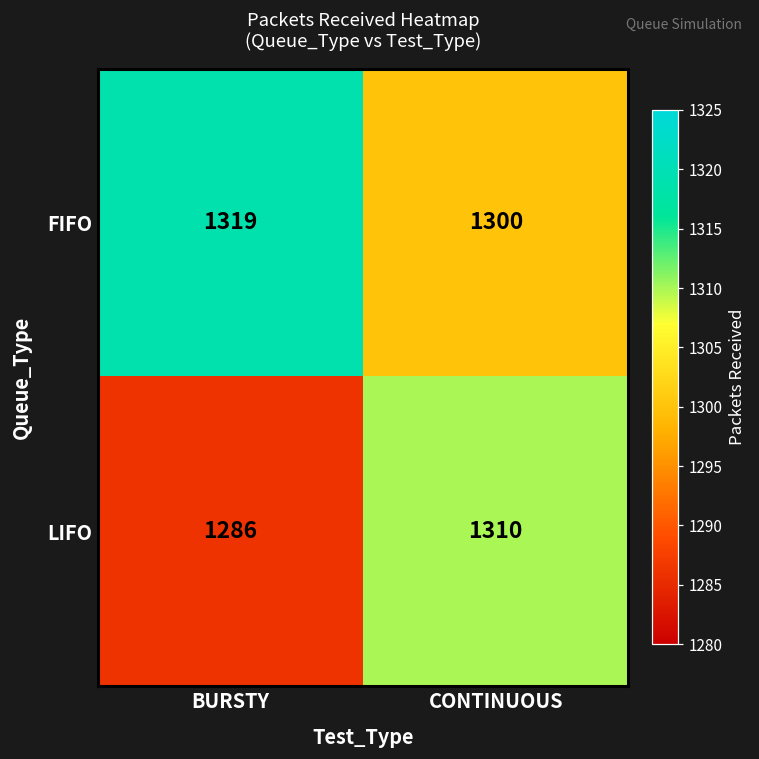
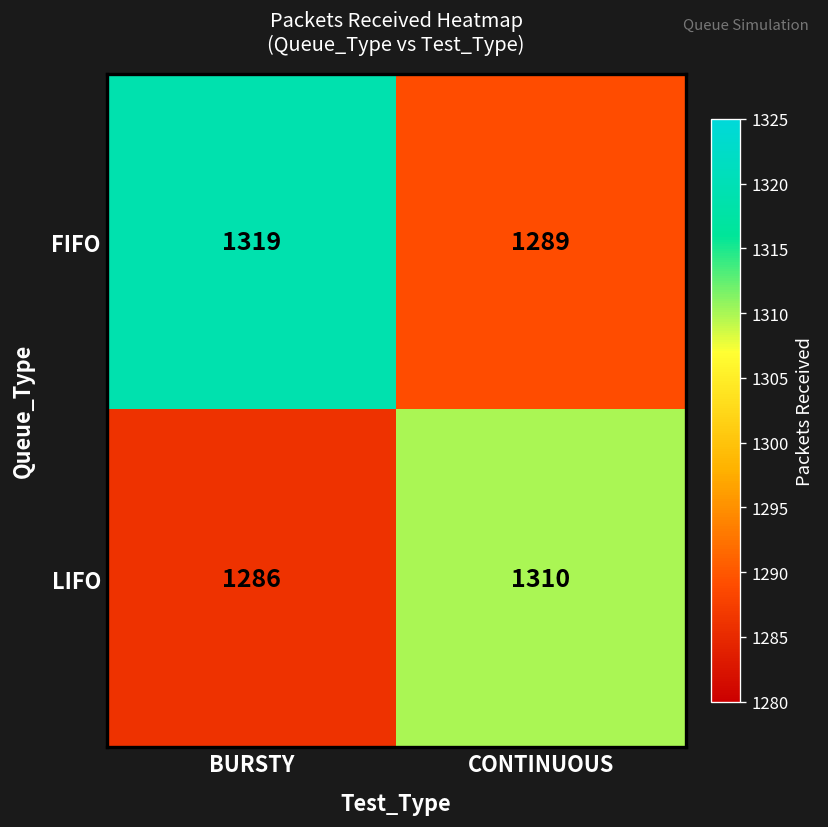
FIFO, CONTINUOUS: 1300 -> 1289
